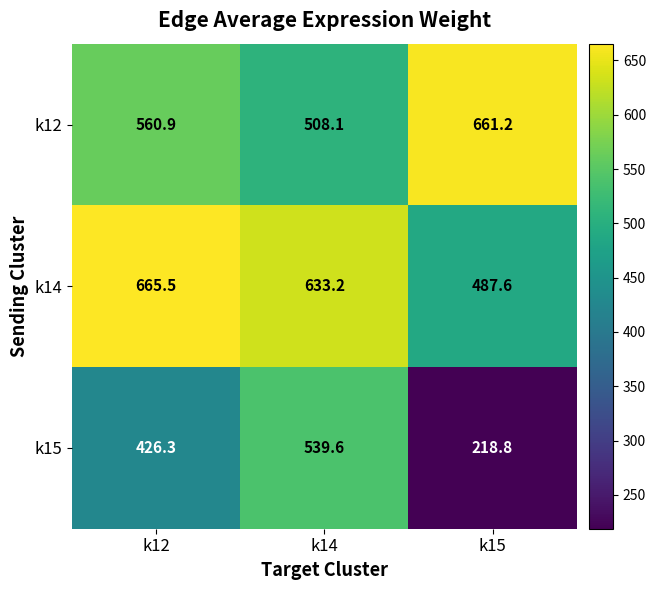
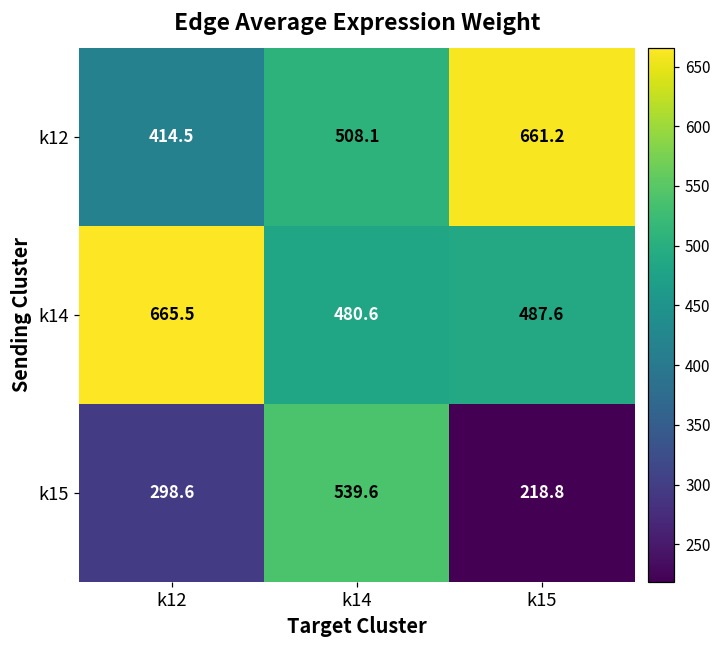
k12, k12: 560.9 -> 414.5
k14, k14: 633.2 -> 480.6
k15, k12: 426.3 -> 298.6
